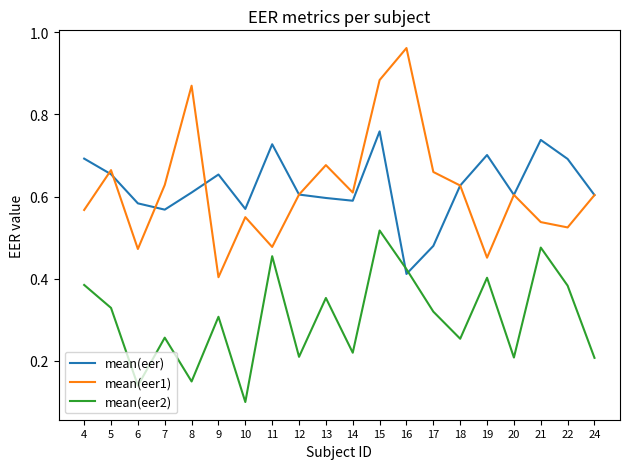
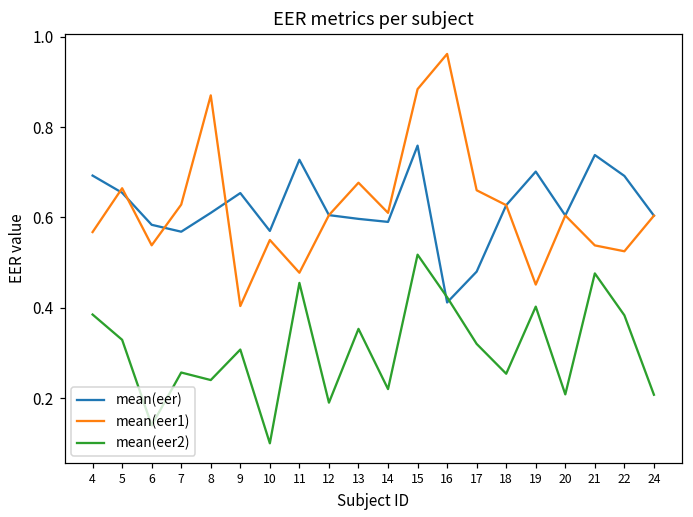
mean(eer1), 6: 0.47 -> 0.54
mean(eer2), 8: 0.15 -> 0.24
mean(eer2), 12: 0.21 -> 0.19
